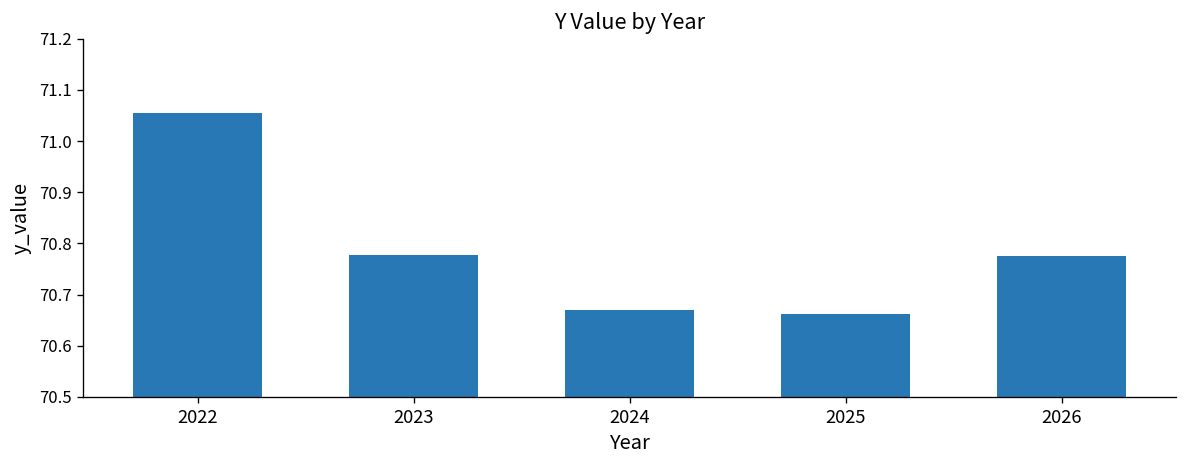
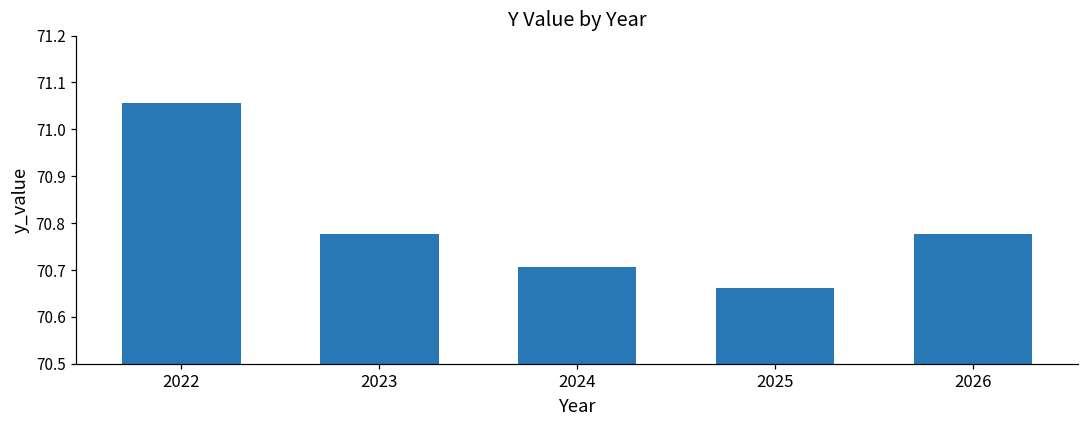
2024: 70.67 -> 70.71
